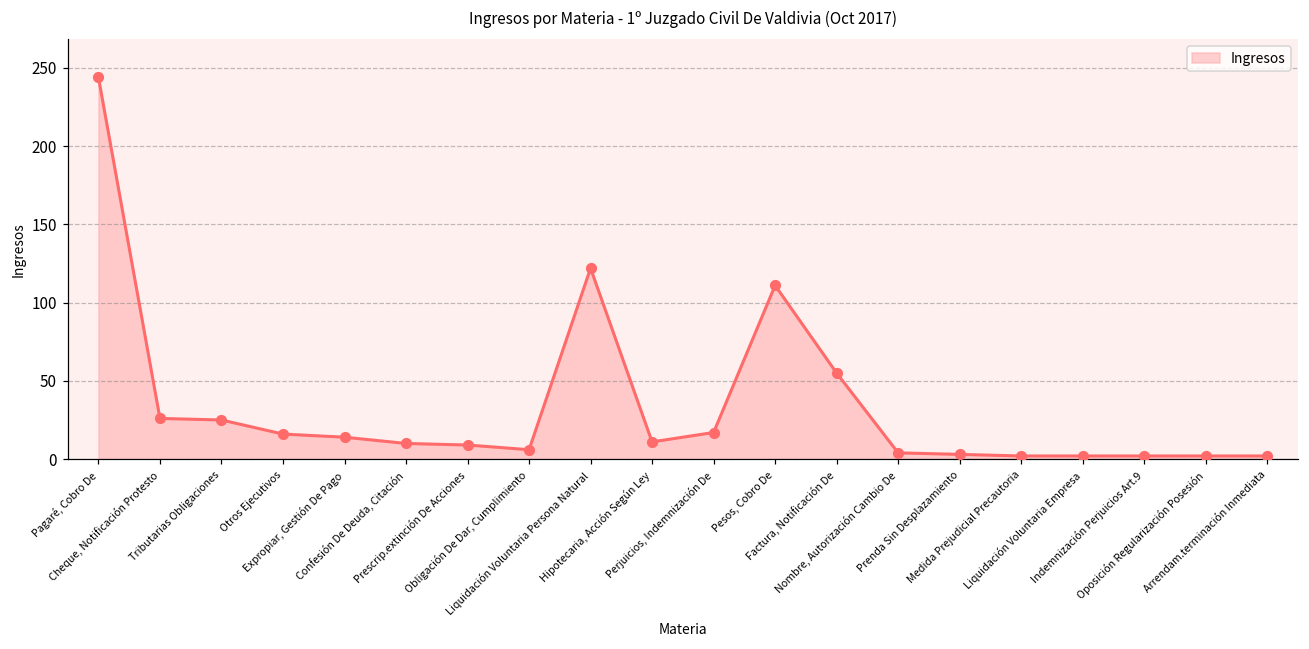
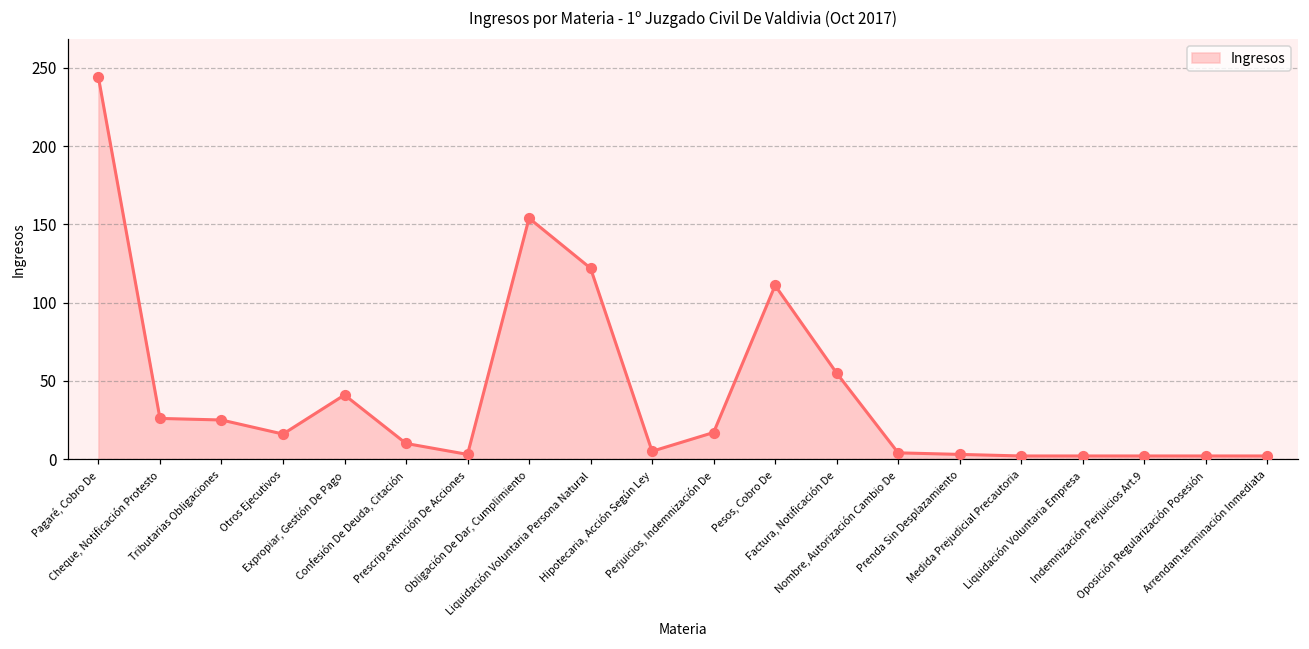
Expropiar, Gestión De Pago: 14 -> 41
Prescrip.extinción De Acciones: 9 -> 3
Obligación De Dar, Cumplimiento: 6 -> 154
Hipotecaria, Acción Según Ley: 11 -> 5
